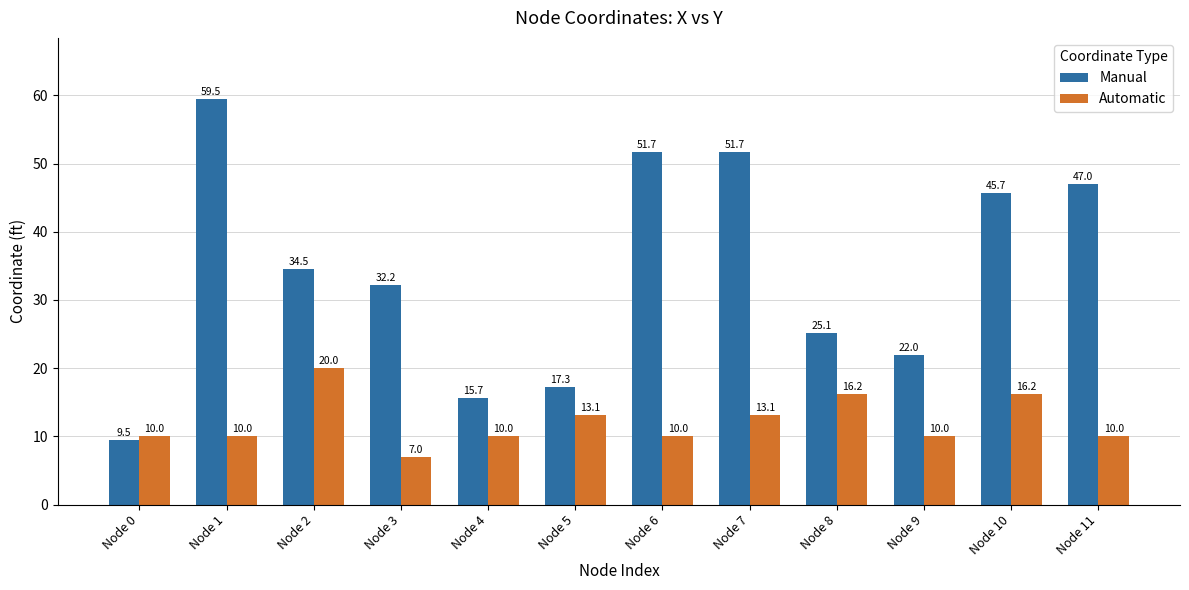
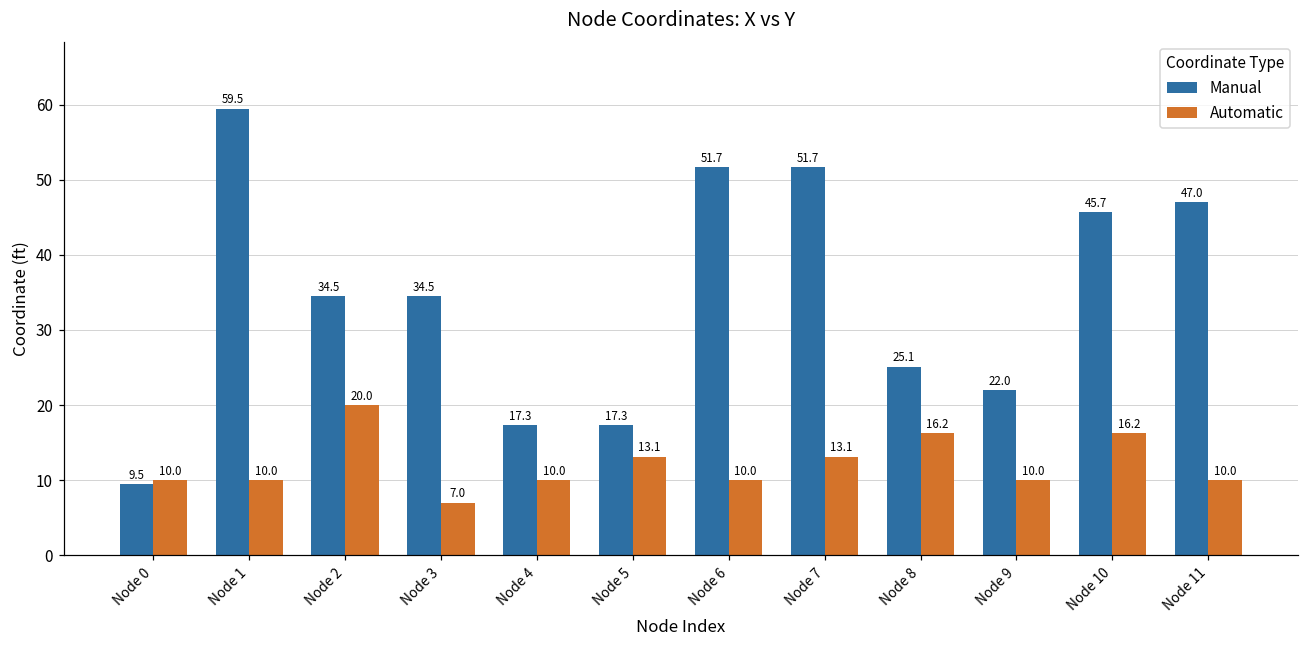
Manual, Node 3: 32.2 -> 34.5
Manual, Node 4: 15.7 -> 17.3
